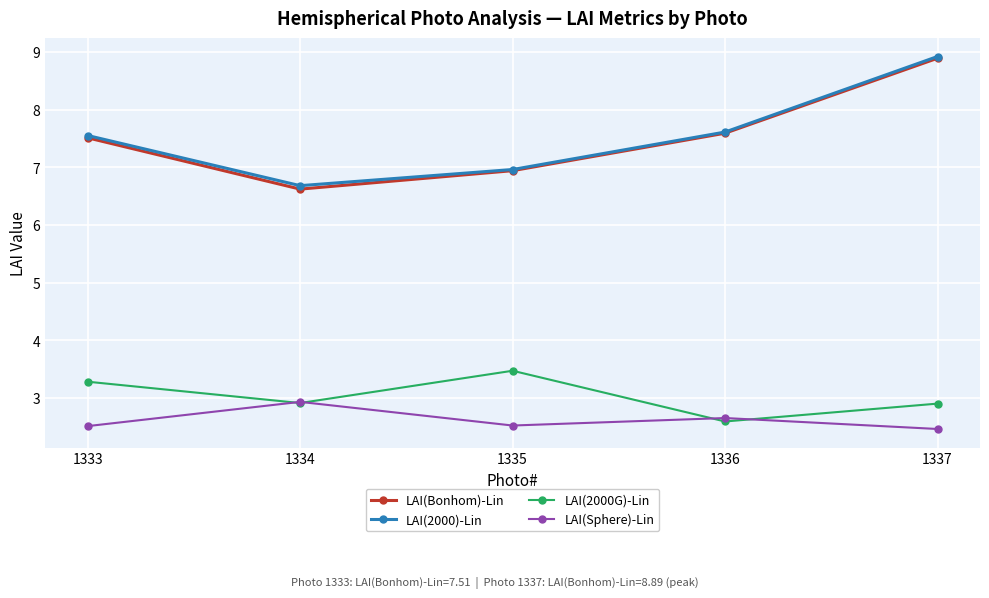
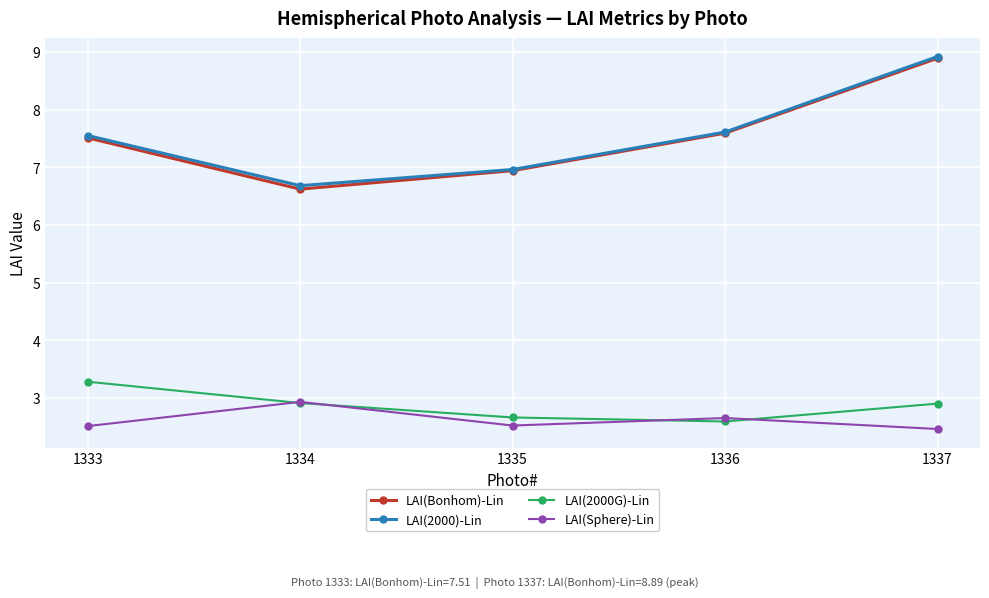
LAI(2000G)-Lin, 1335: 3.5 -> 2.7
